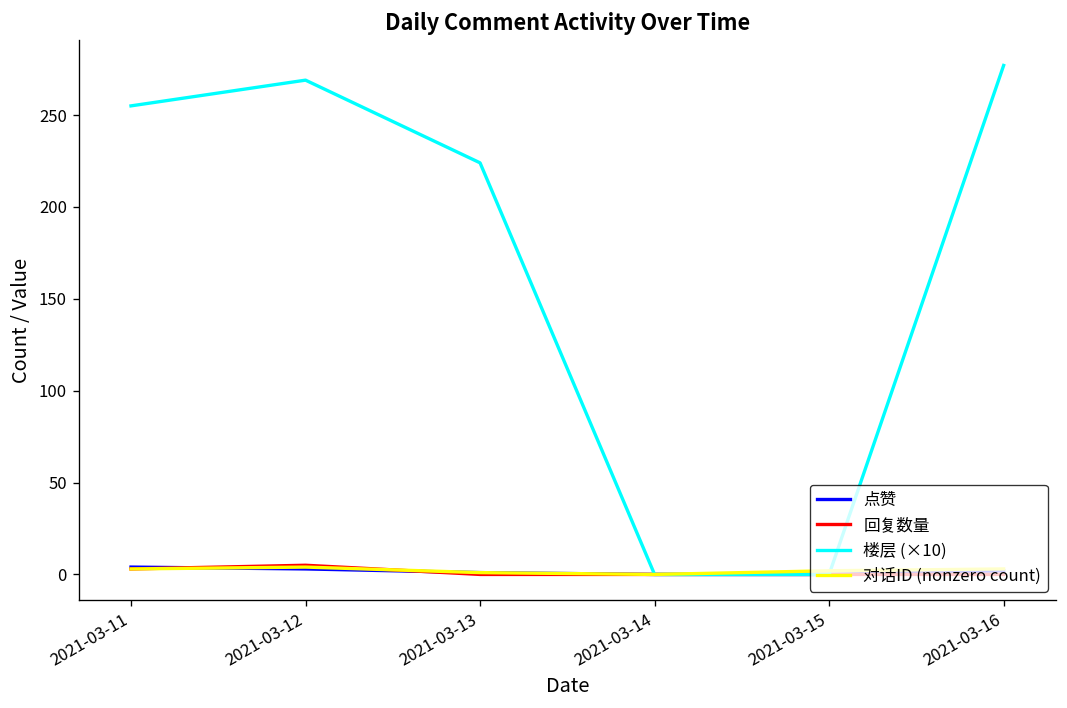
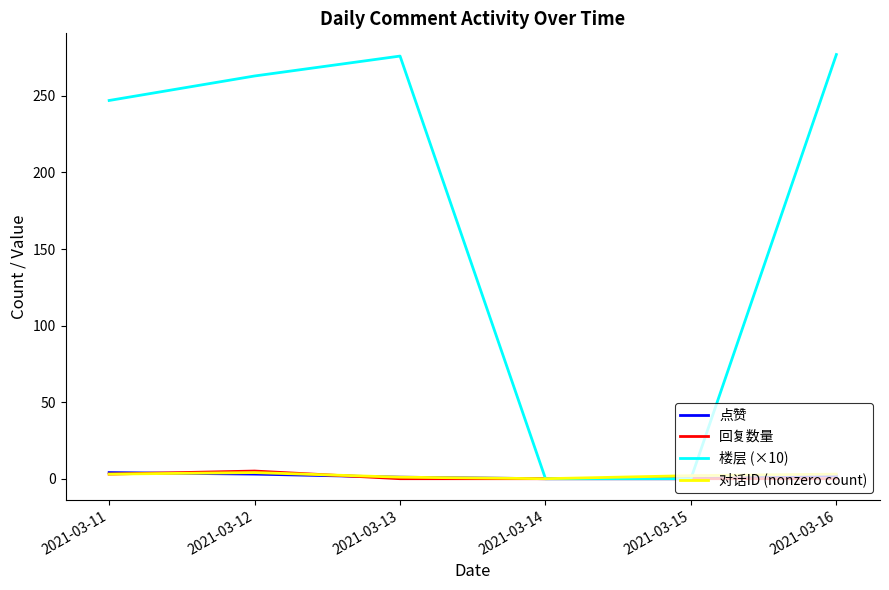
楼层 (×10), 2021-03-11: 255 -> 247
楼层 (×10), 2021-03-12: 269 -> 263
楼层 (×10), 2021-03-13: 224 -> 276
